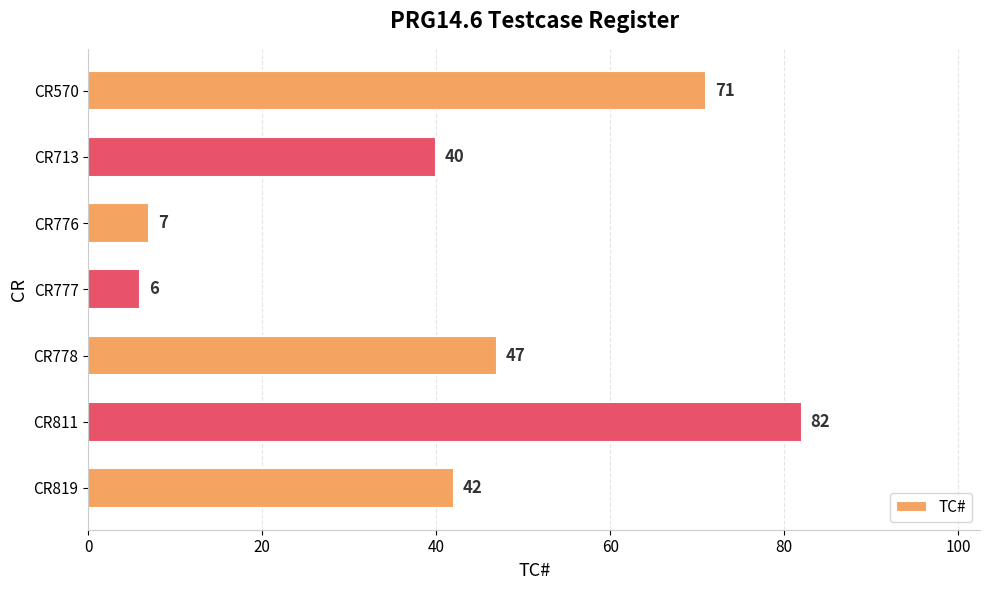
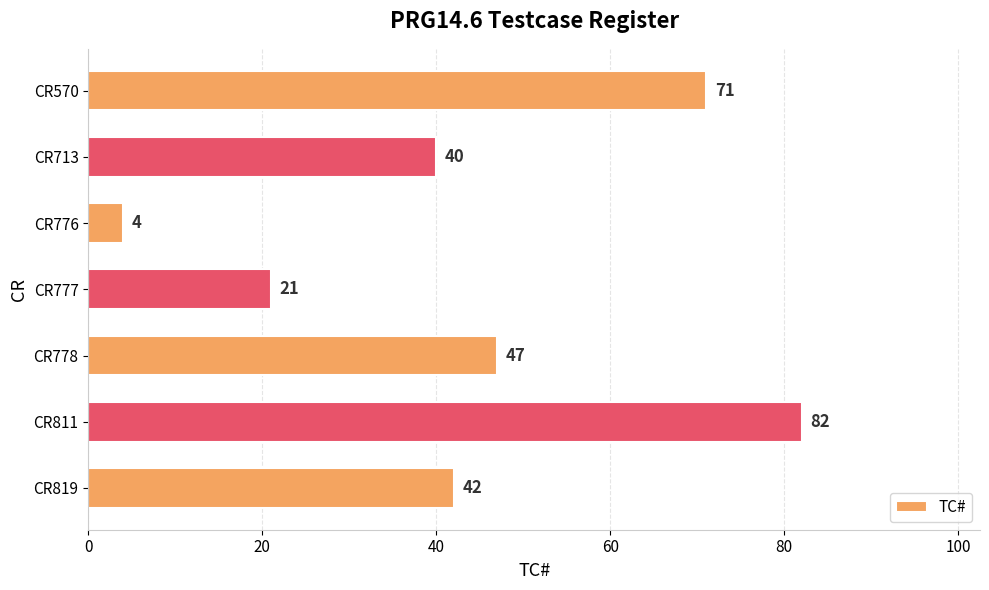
CR776: 7 -> 4
CR777: 6 -> 21
